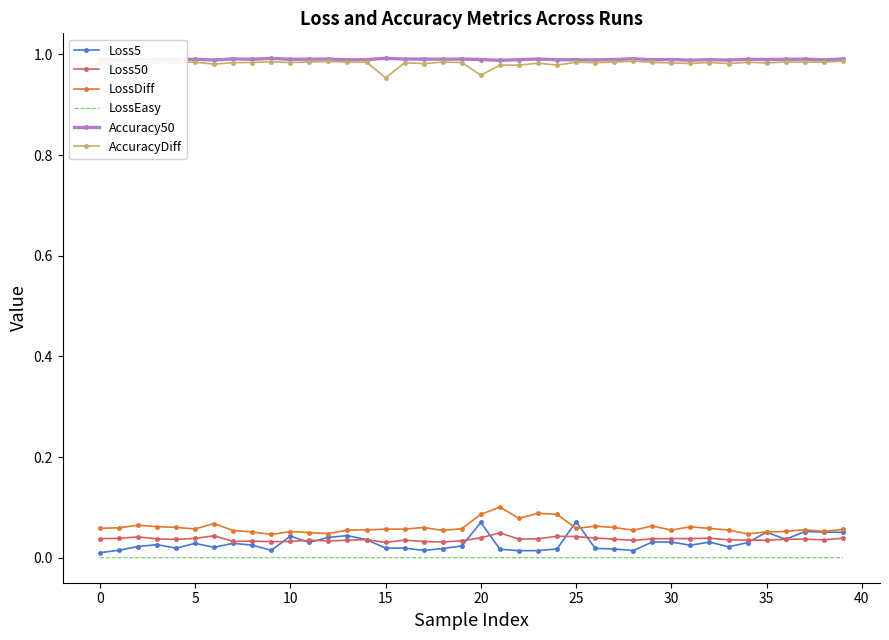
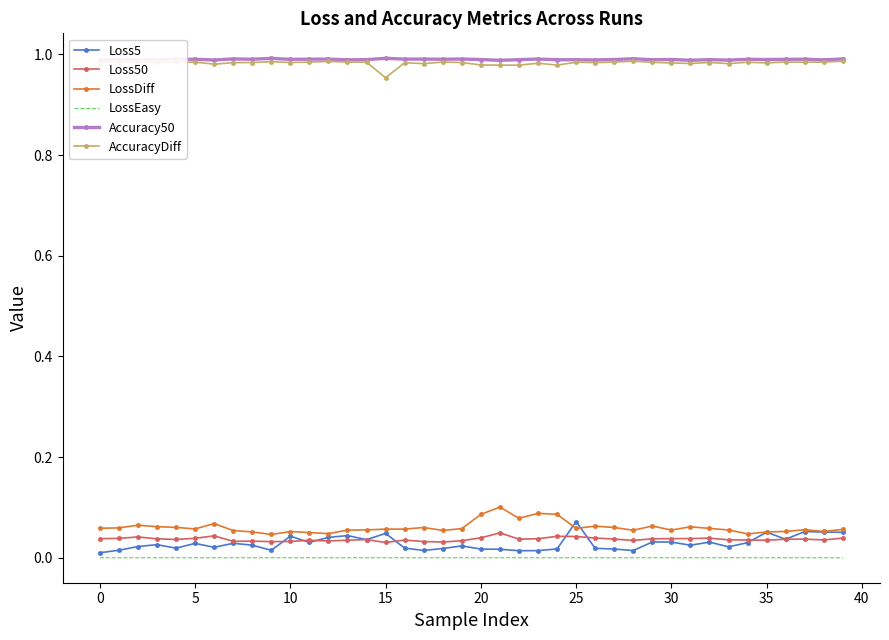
Loss5, 15: 0.02 -> 0.05
Loss5, 20: 0.07 -> 0.02
AccuracyDiff, 20: 0.96 -> 0.98
